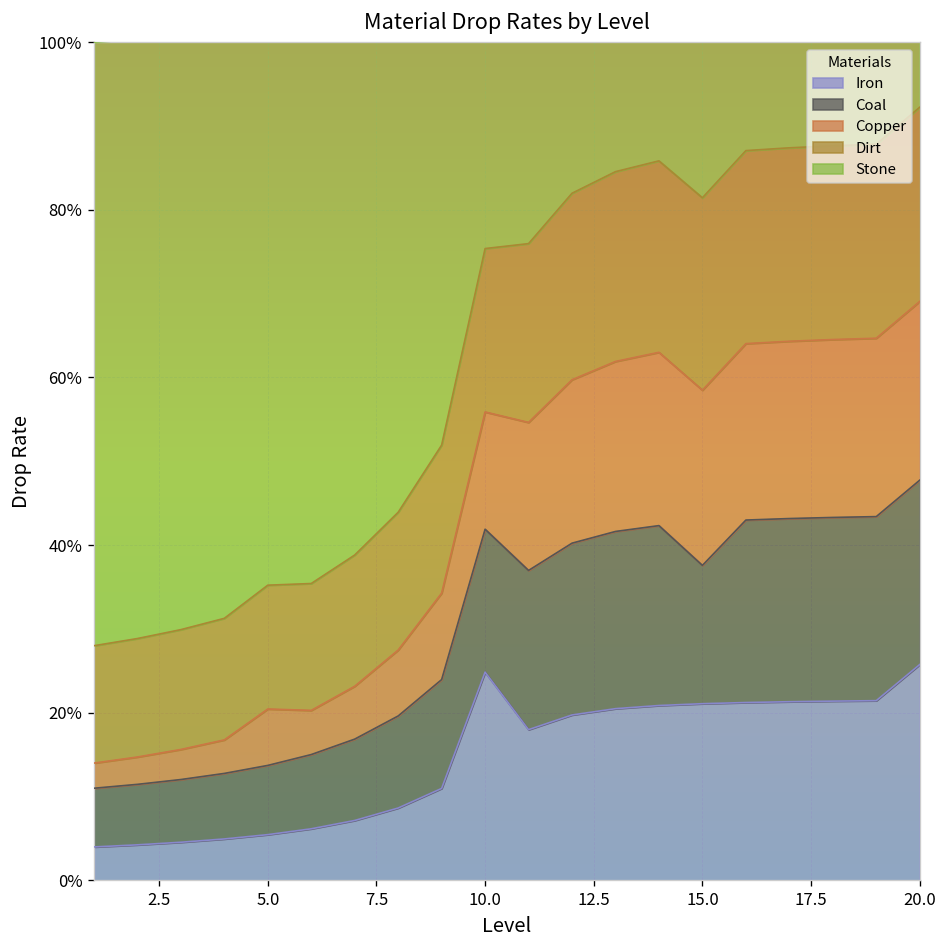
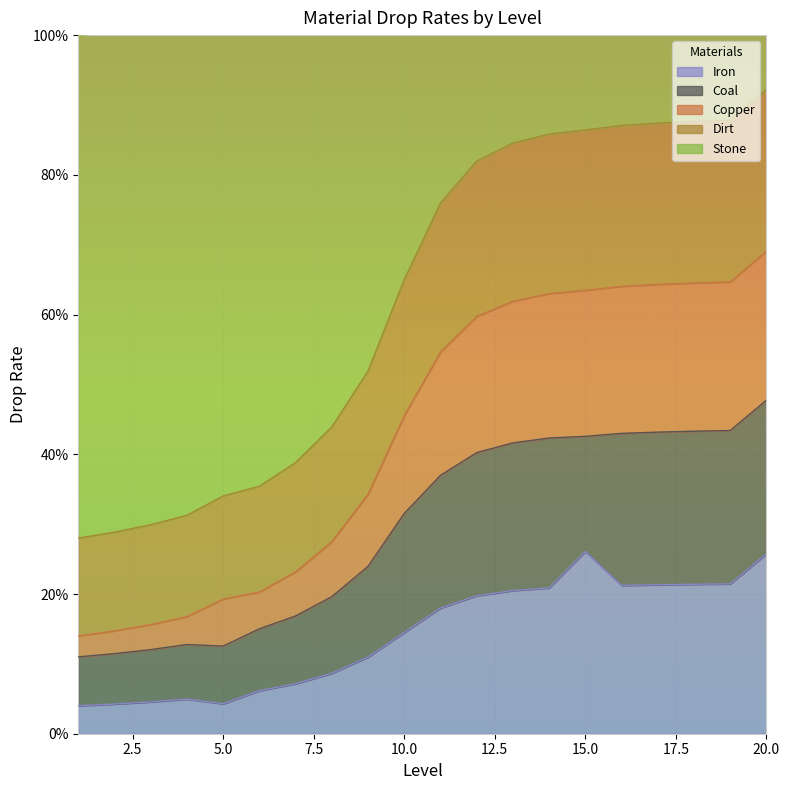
Iron, 5.0: 5% -> 4%
Iron, 10.0: 25% -> 14%
Iron, 15.0: 21% -> 26%
